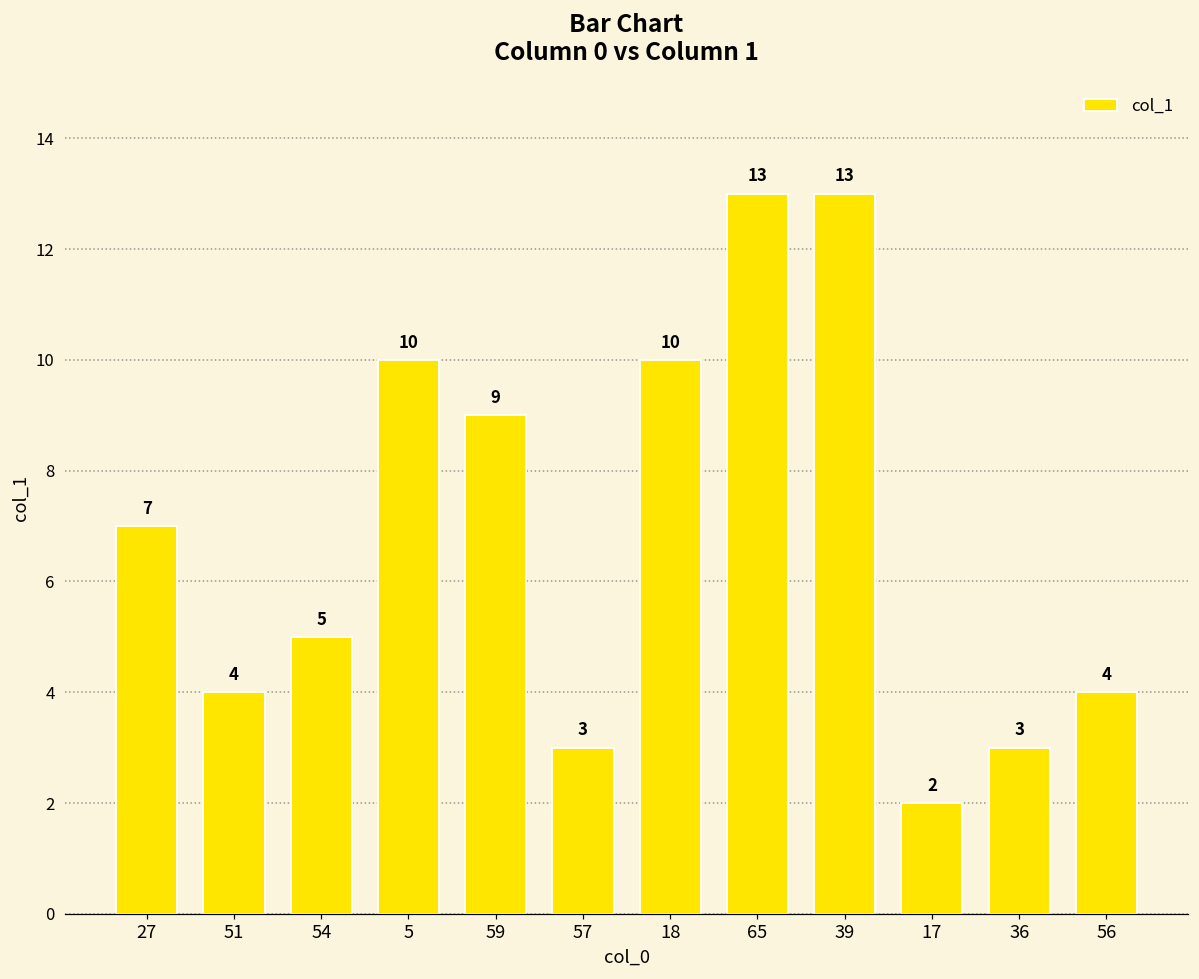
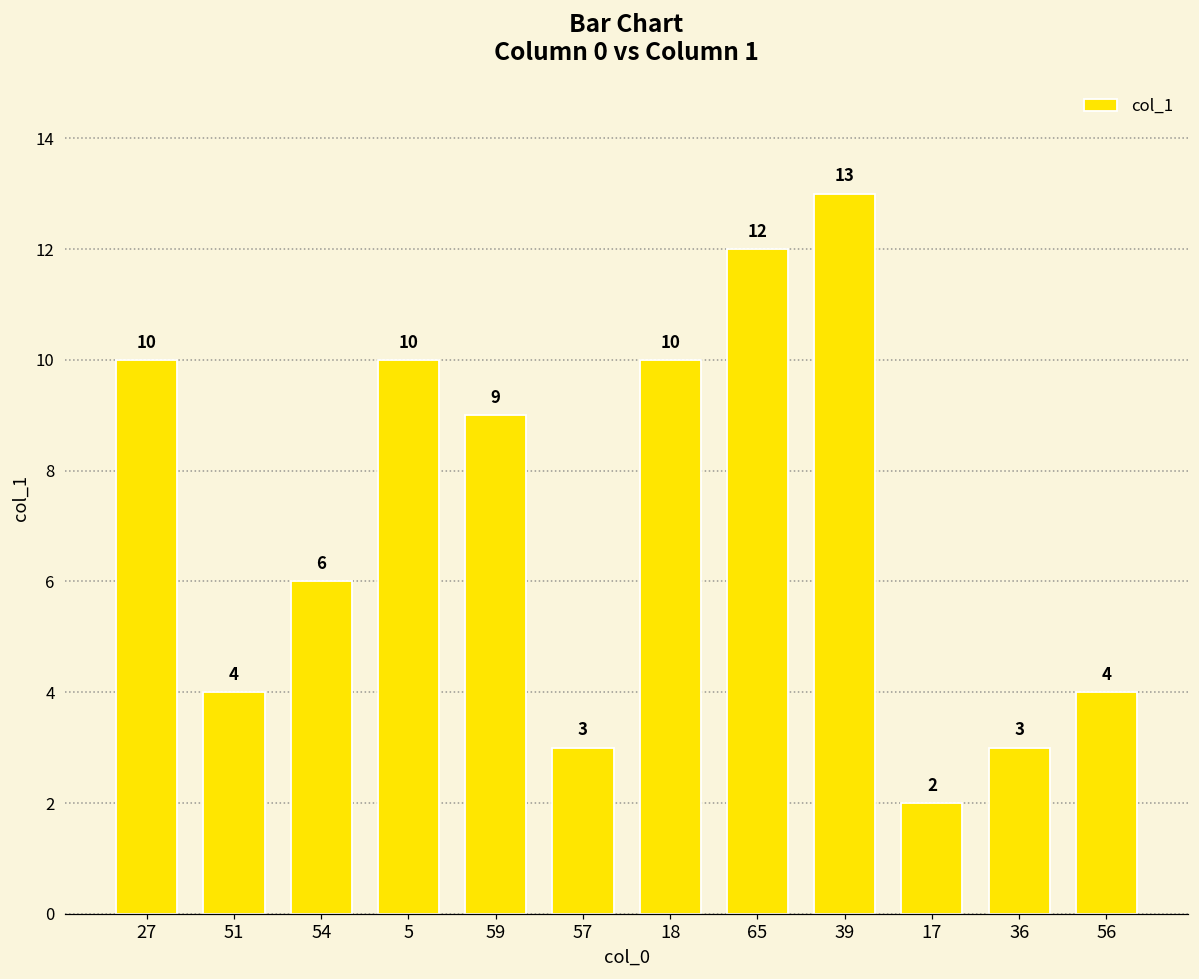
27: 7 -> 10
54: 5 -> 6
65: 13 -> 12
